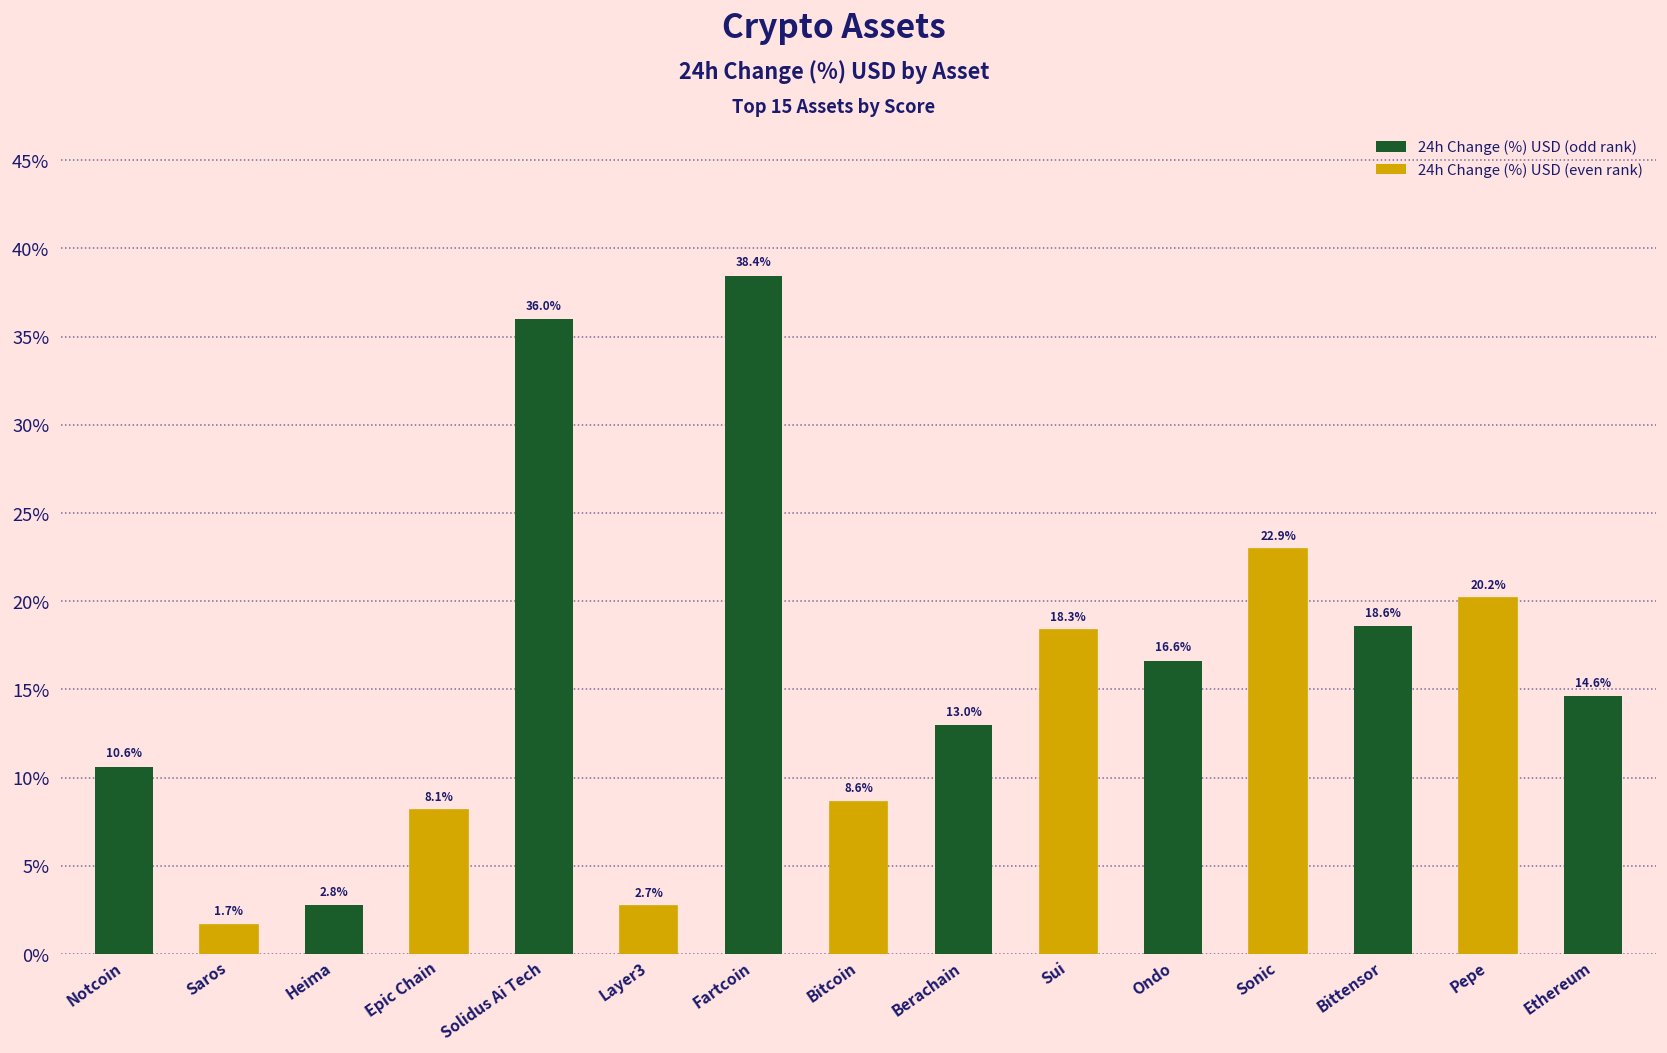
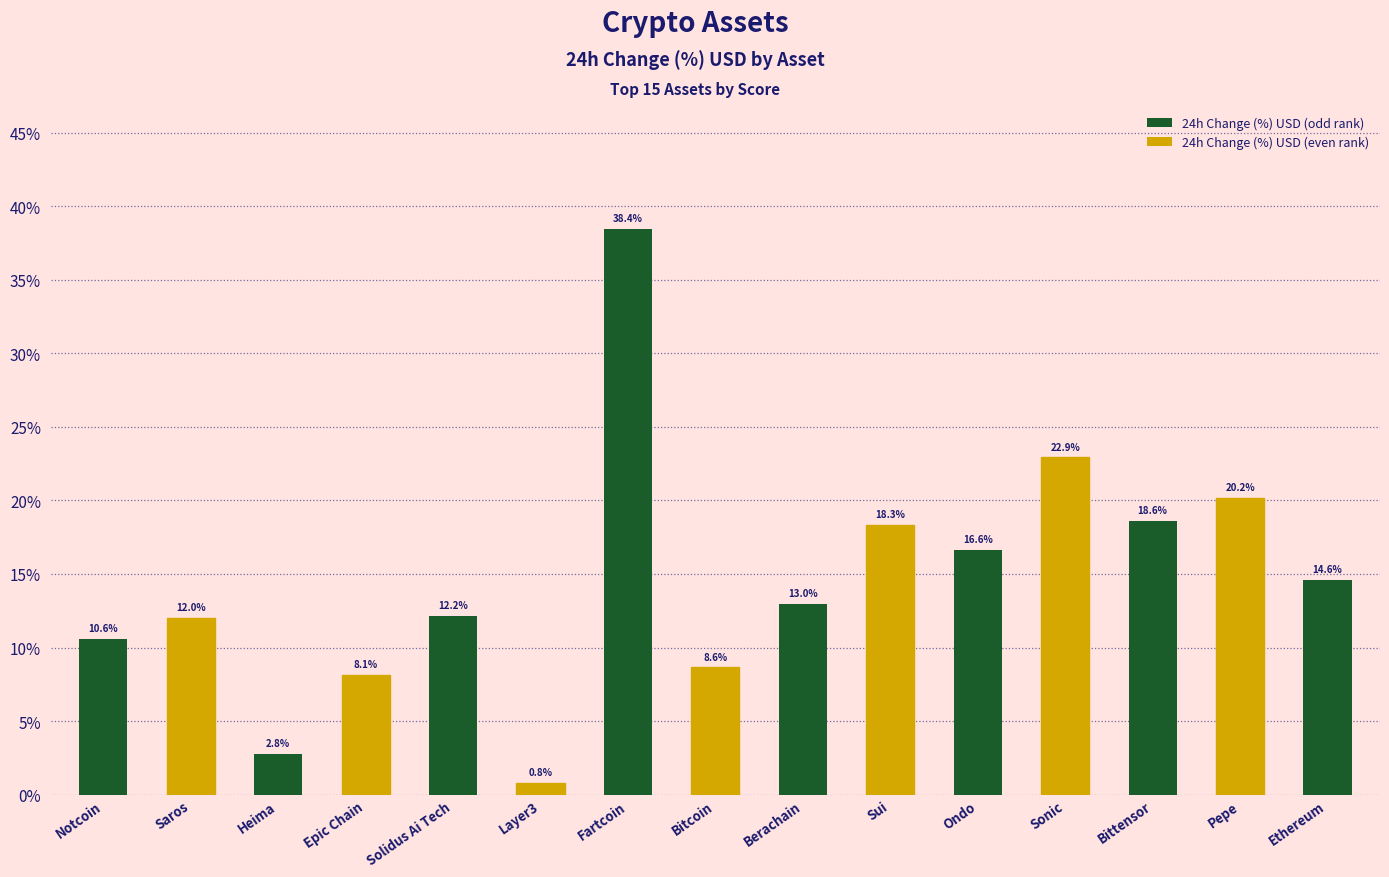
Saros: 1.7% -> 12.0%
Solidus Ai Tech: 36.0% -> 12.2%
Layer3: 2.7% -> 0.8%
